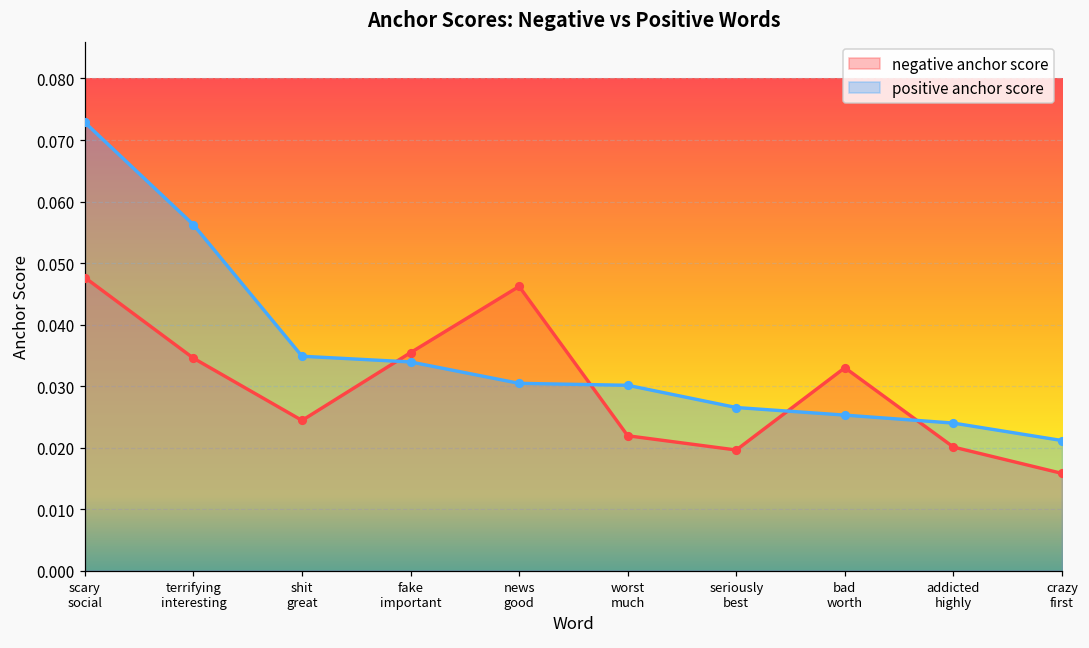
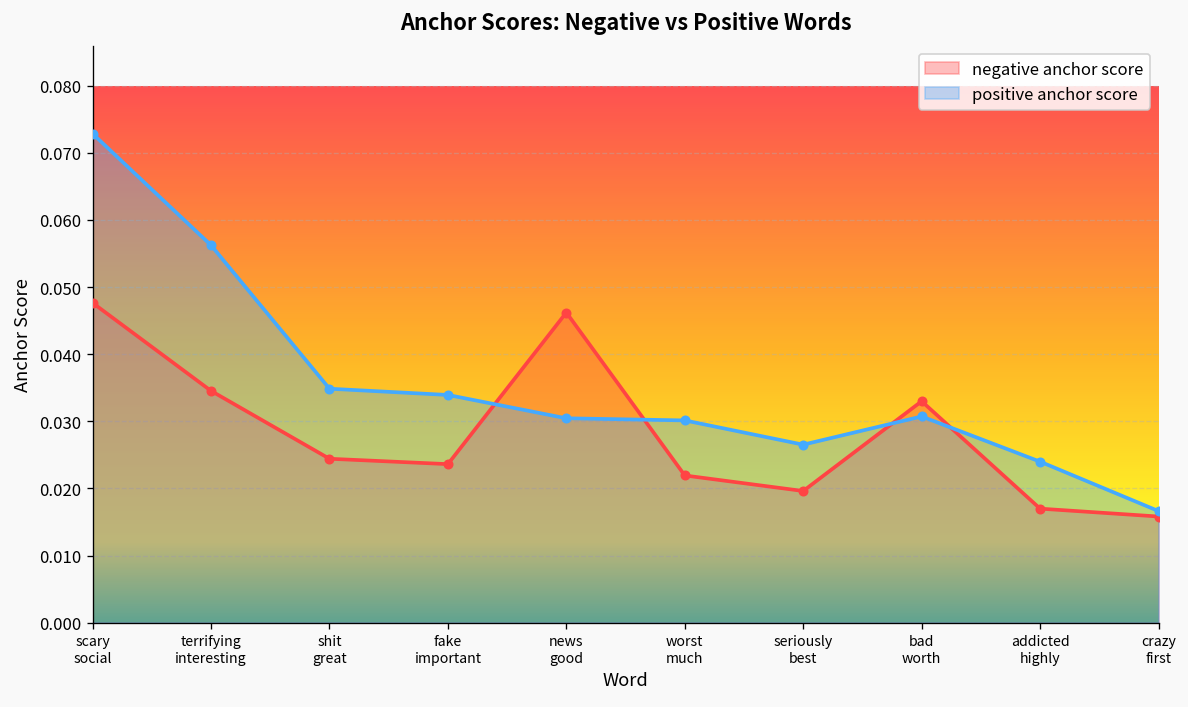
negative anchor score, fake important: 0.035 -> 0.024
positive anchor score, bad worth: 0.025 -> 0.031
negative anchor score, addicted highly: 0.020 -> 0.017
positive anchor score, crazy first: 0.021 -> 0.017
